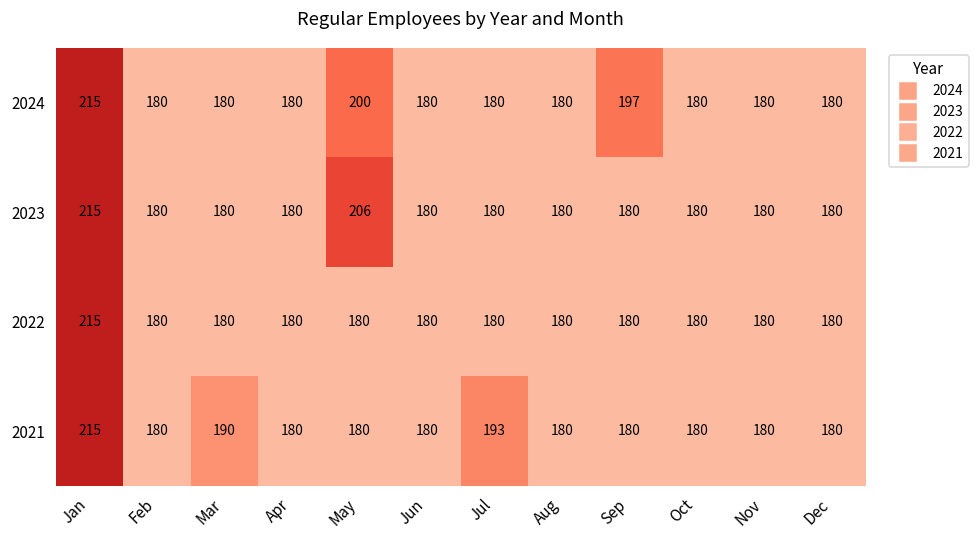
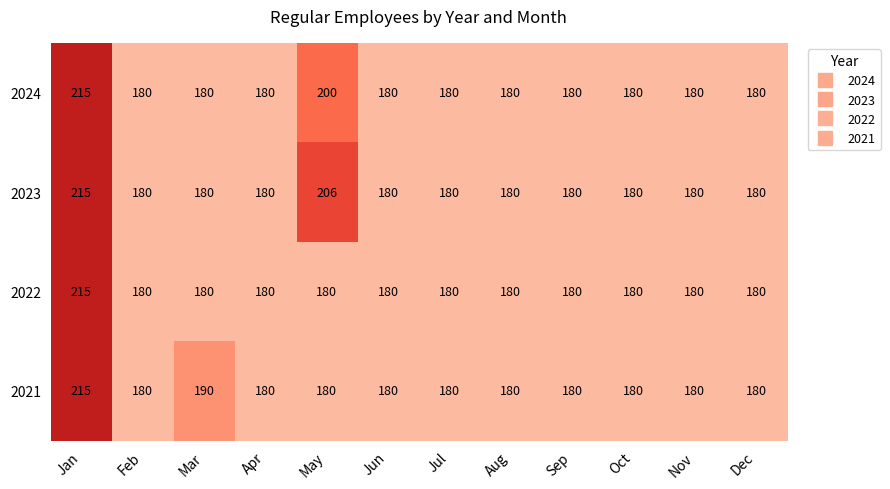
2024, Sep: 197 -> 180
2021, Jul: 193 -> 180
